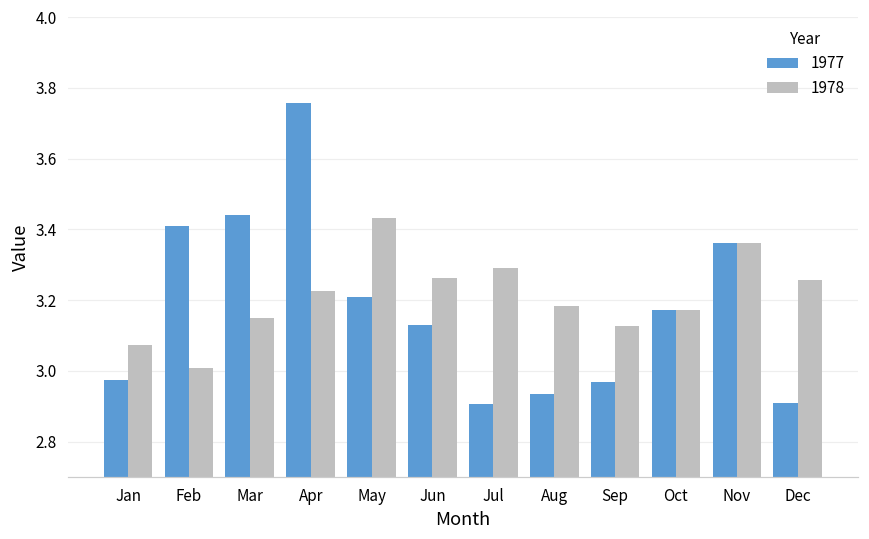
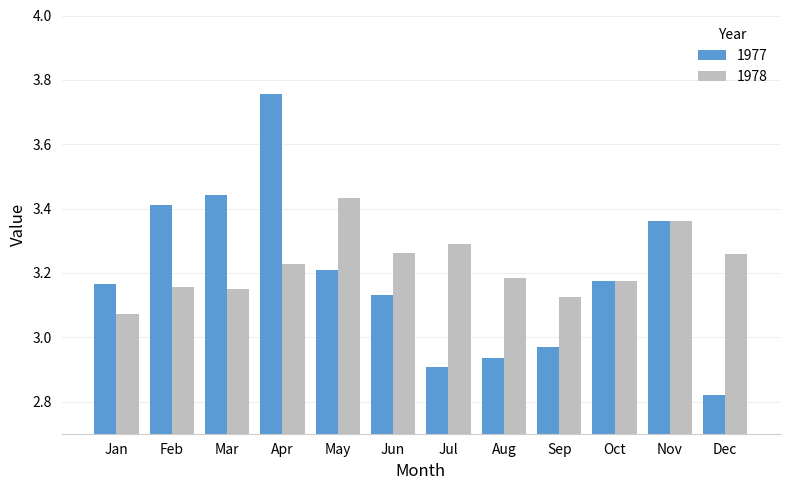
1977, Jan: 2.97 -> 3.17
1978, Feb: 3.01 -> 3.16
1977, Dec: 2.91 -> 2.82
